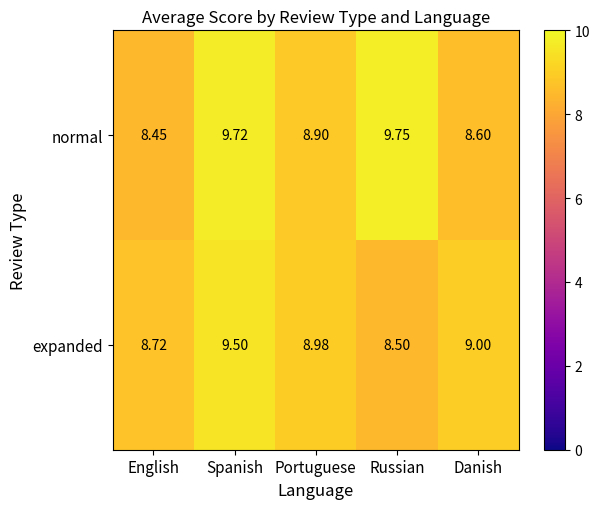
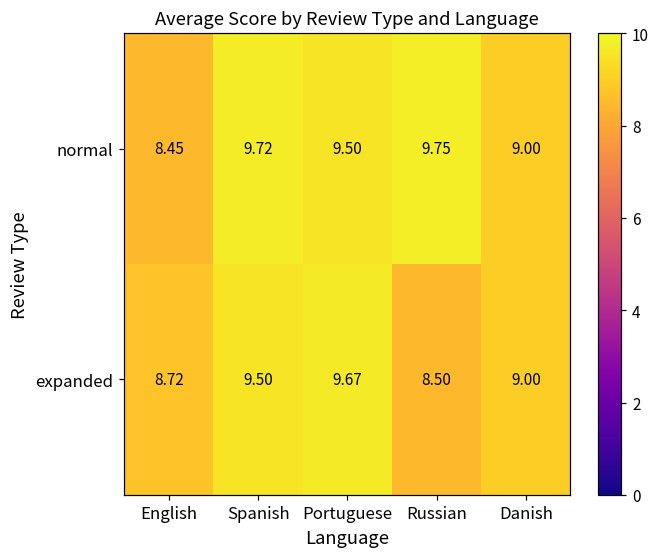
normal, Portuguese: 8.90 -> 9.50
normal, Danish: 8.60 -> 9.00
expanded, Portuguese: 8.98 -> 9.67
